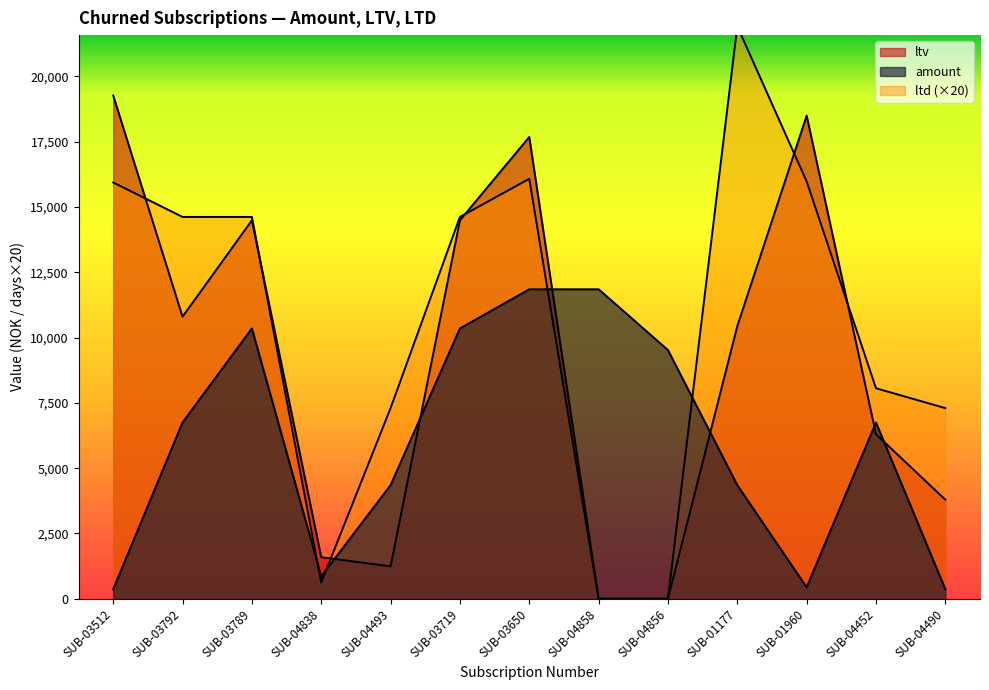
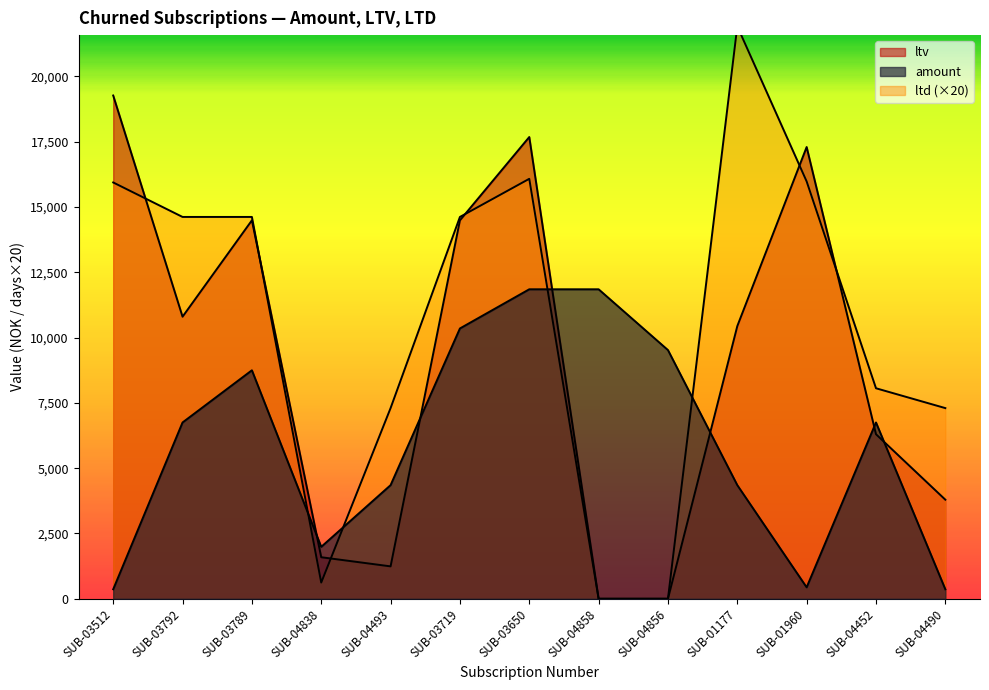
amount, SUB-03789: 10,400 -> 8,700
amount, SUB-04838: 900 -> 2,000
ltv, SUB-01960: 18,500 -> 17,300
